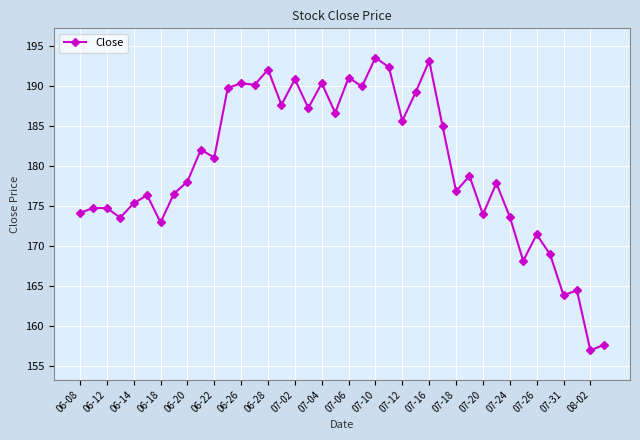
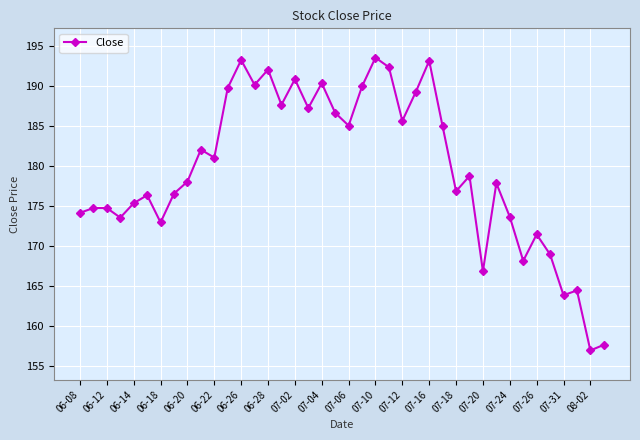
06-26: 190 -> 193
07-06: 191 -> 185
07-20: 174 -> 167
